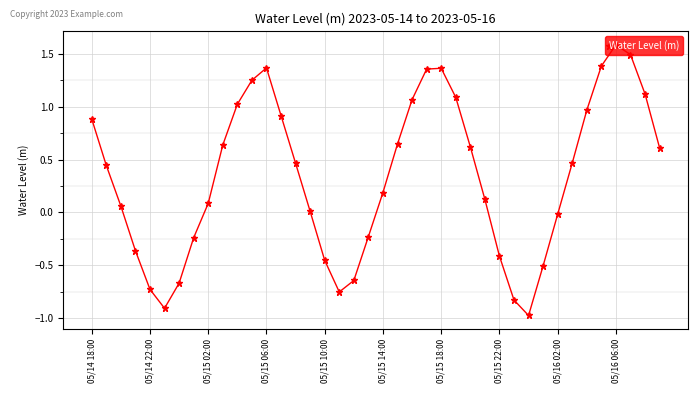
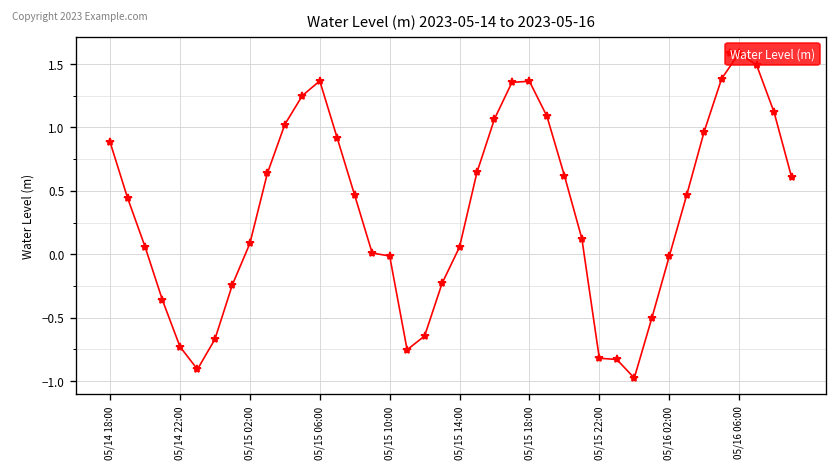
05/15 10:00: -0.45 -> -0.01
05/15 14:00: 0.19 -> 0.06
05/15 22:00: -0.41 -> -0.82
